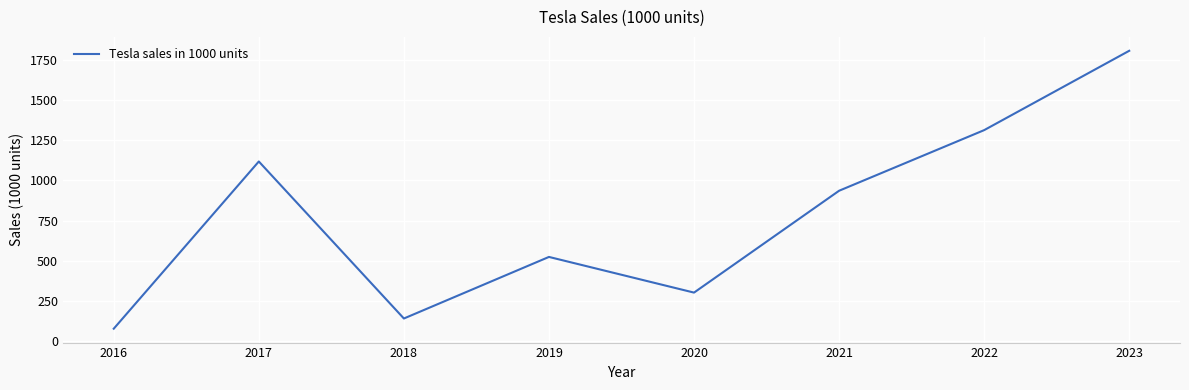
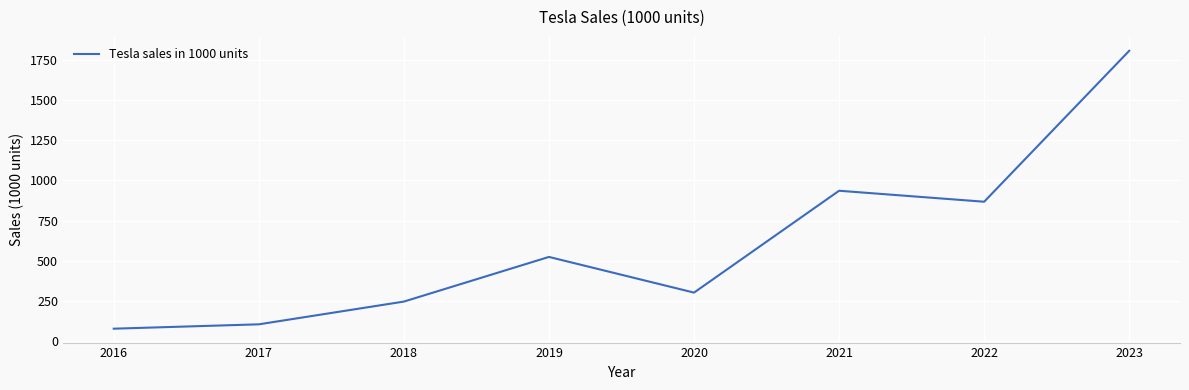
2017: 1120 -> 100
2018: 140 -> 240
2022: 1310 -> 870
